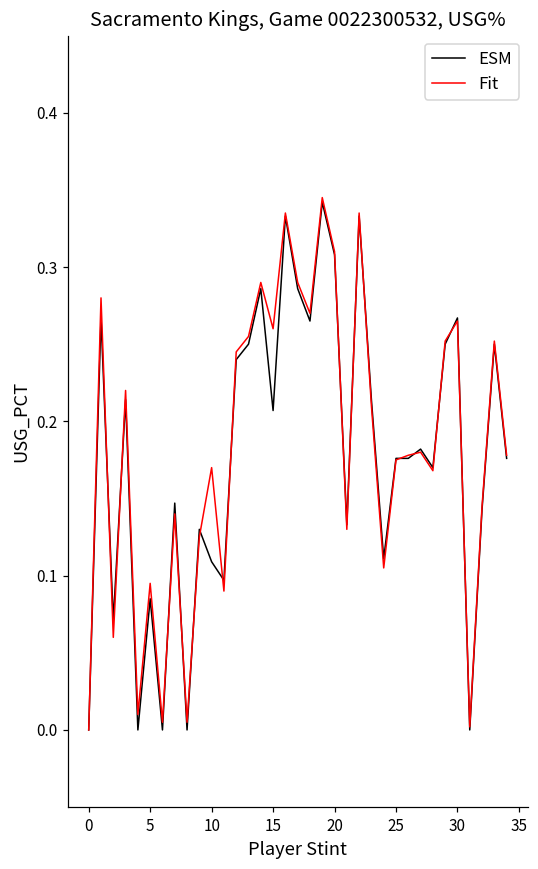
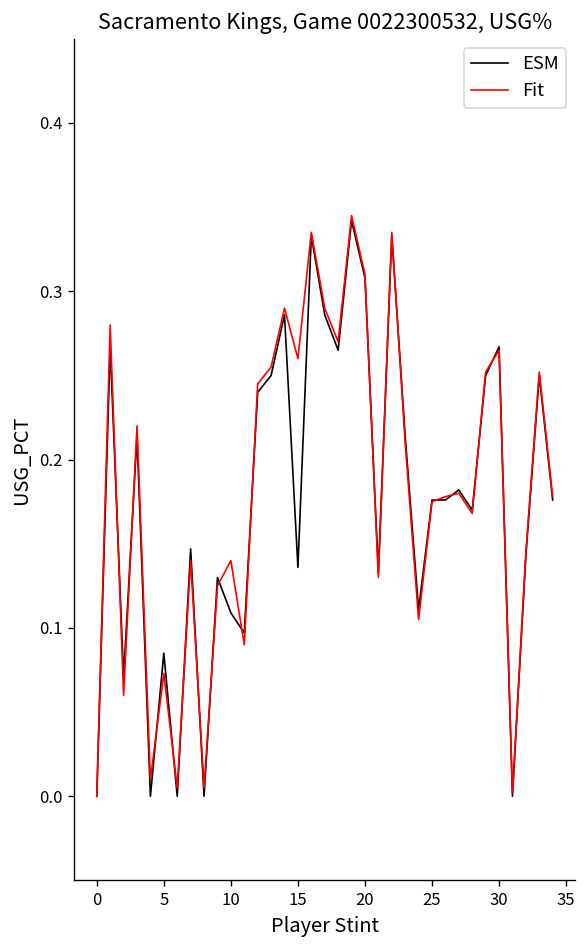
Fit, 5: 0.095 -> 0.073
Fit, 10: 0.17 -> 0.14
ESM, 15: 0.207 -> 0.136
